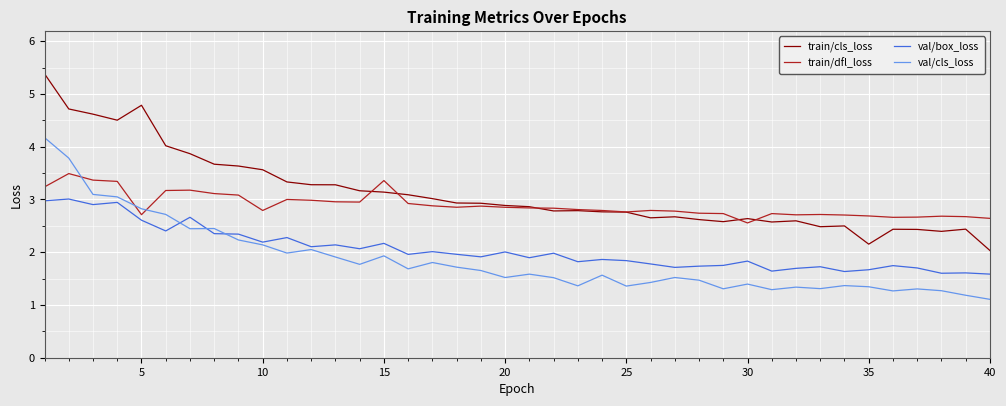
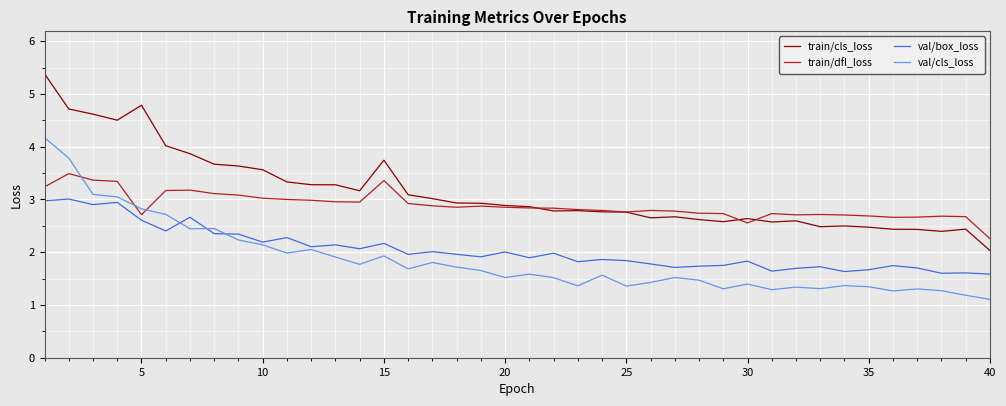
train/dfl_loss, 10: 2.8 -> 3.0
train/cls_loss, 15: 3.1 -> 3.7
train/cls_loss, 35: 2.2 -> 2.5
train/dfl_loss, 40: 2.6 -> 2.3
